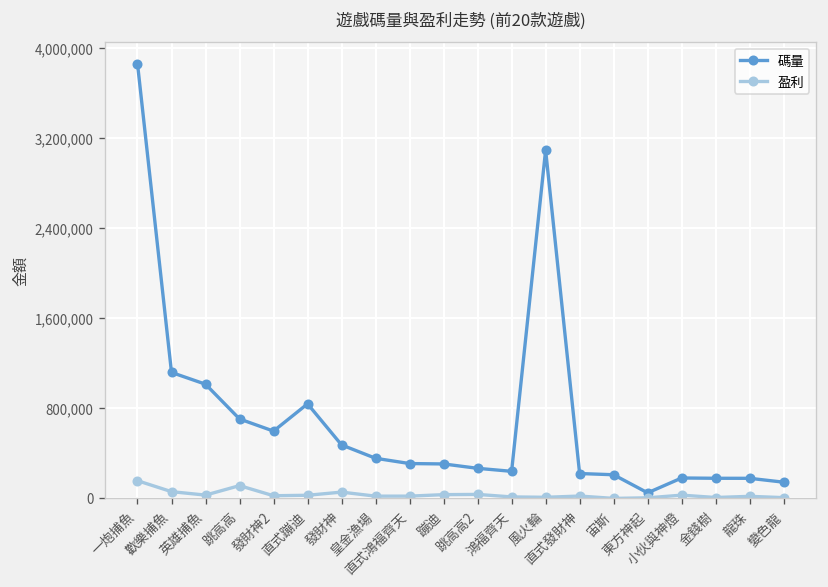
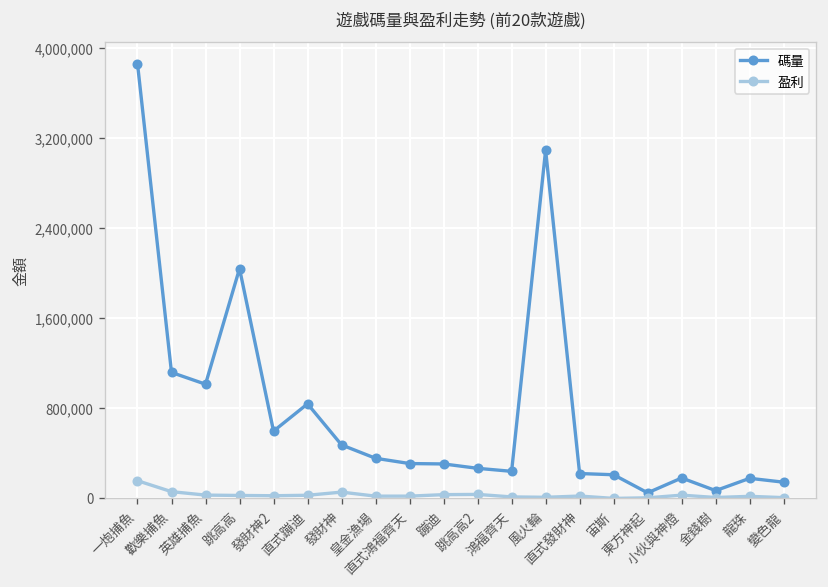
碼量, 跳高高: 700,000 -> 2,000,000
盈利, 跳高高: 100,000 -> 0
碼量, 金錢樹: 200,000 -> 100,000
